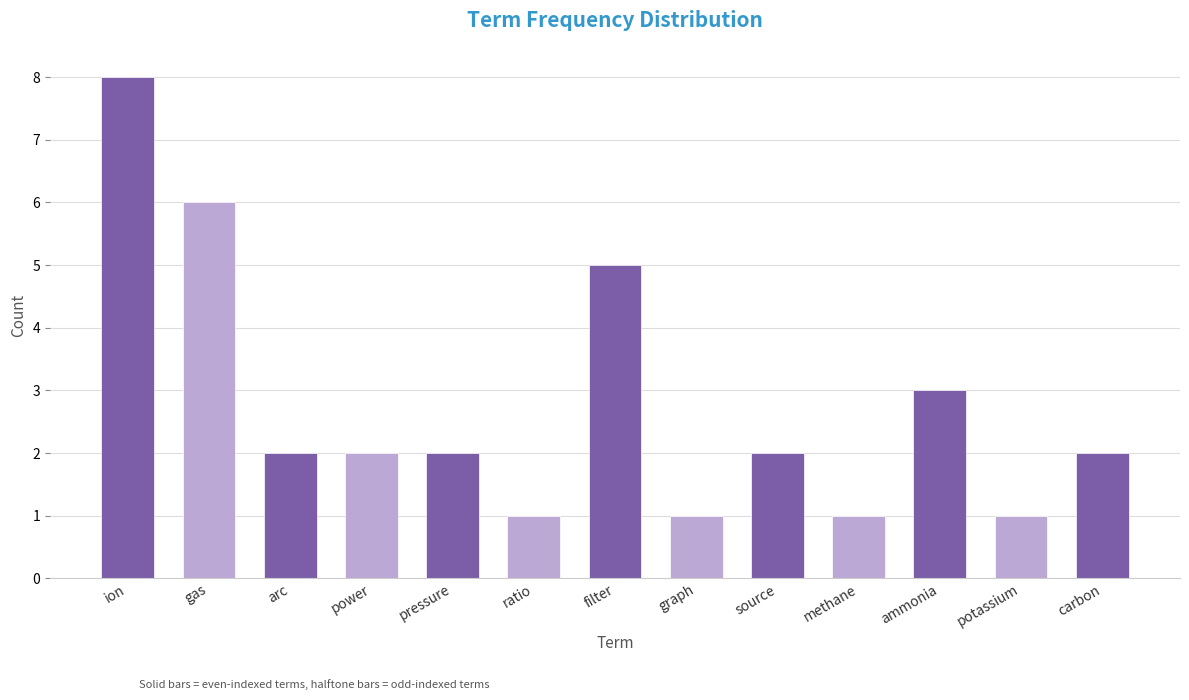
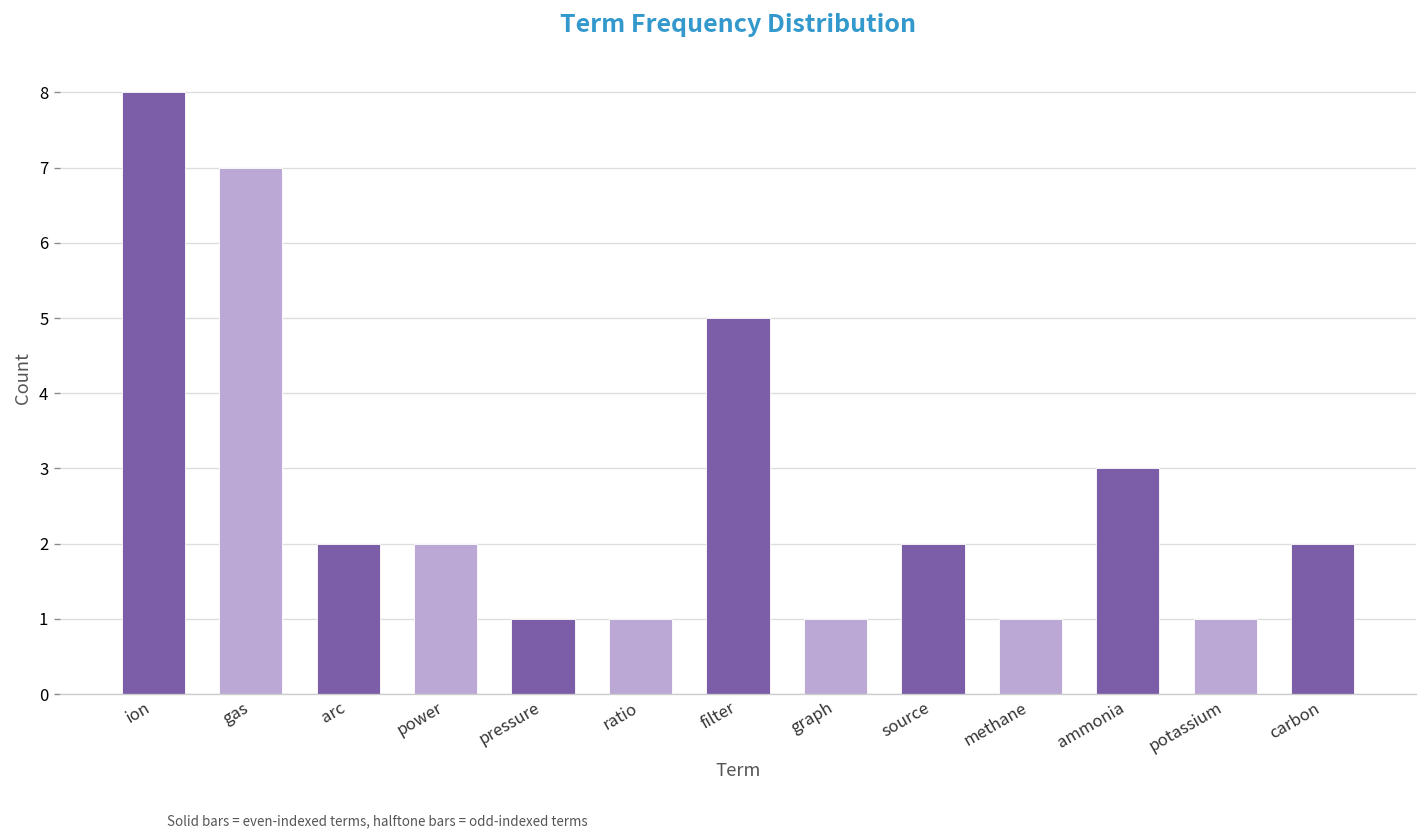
gas: 6 -> 7
pressure: 2 -> 1
